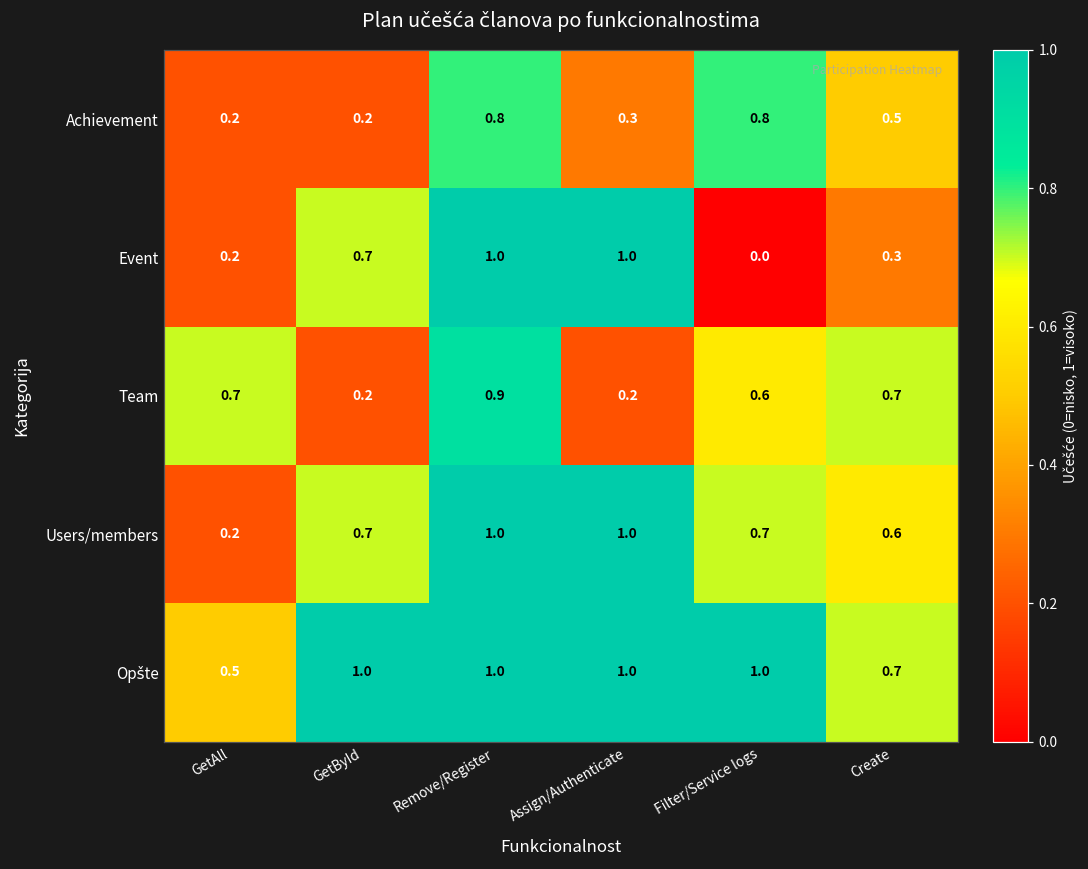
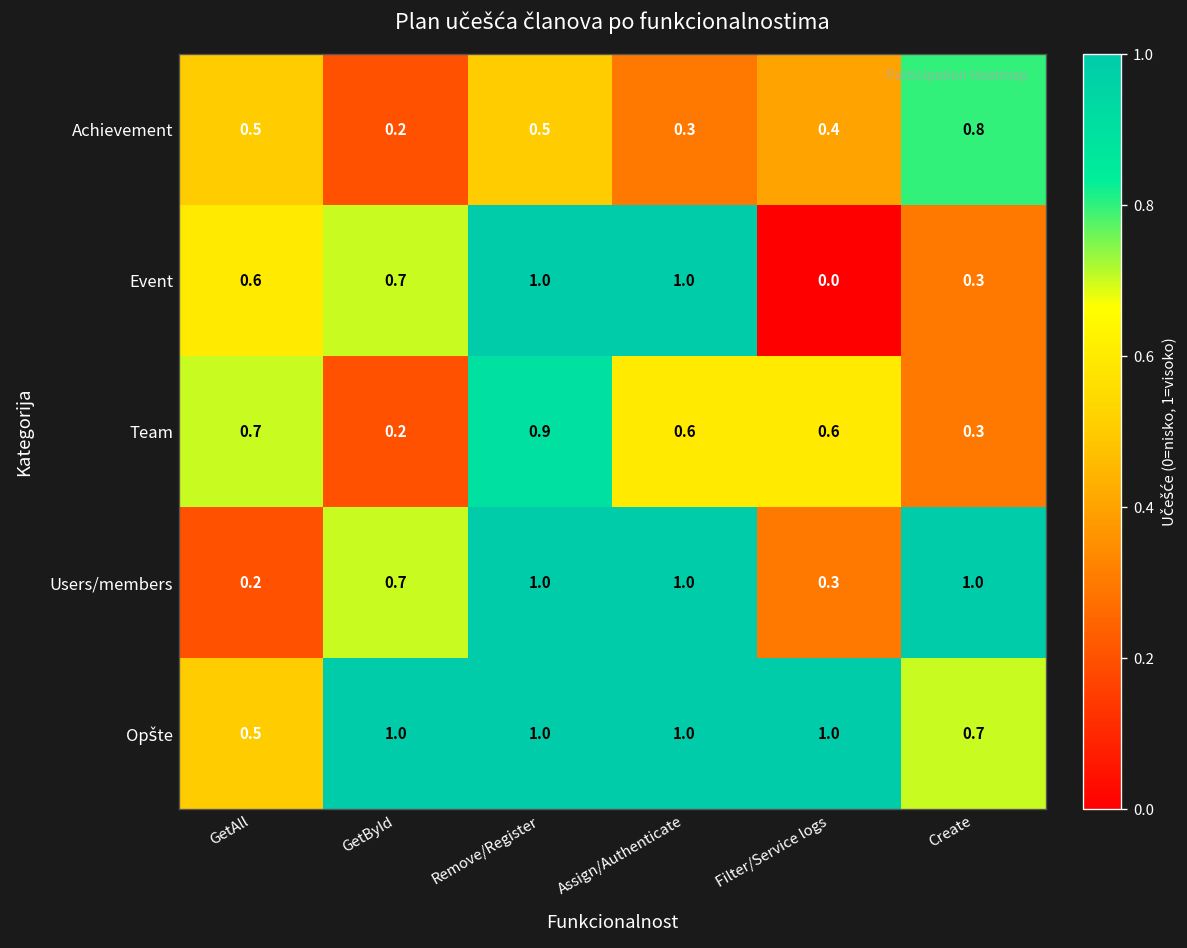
Achievement, GetAll: 0.2 -> 0.5
Achievement, Remove/Register: 0.8 -> 0.5
Achievement, Filter/Service logs: 0.8 -> 0.4
Achievement, Create: 0.5 -> 0.8
Event, GetAll: 0.2 -> 0.6
Team, Assign/Authenticate: 0.2 -> 0.6
Team, Create: 0.7 -> 0.3
Users/members, Filter/Service logs: 0.7 -> 0.3
Users/members, Create: 0.6 -> 1.0
